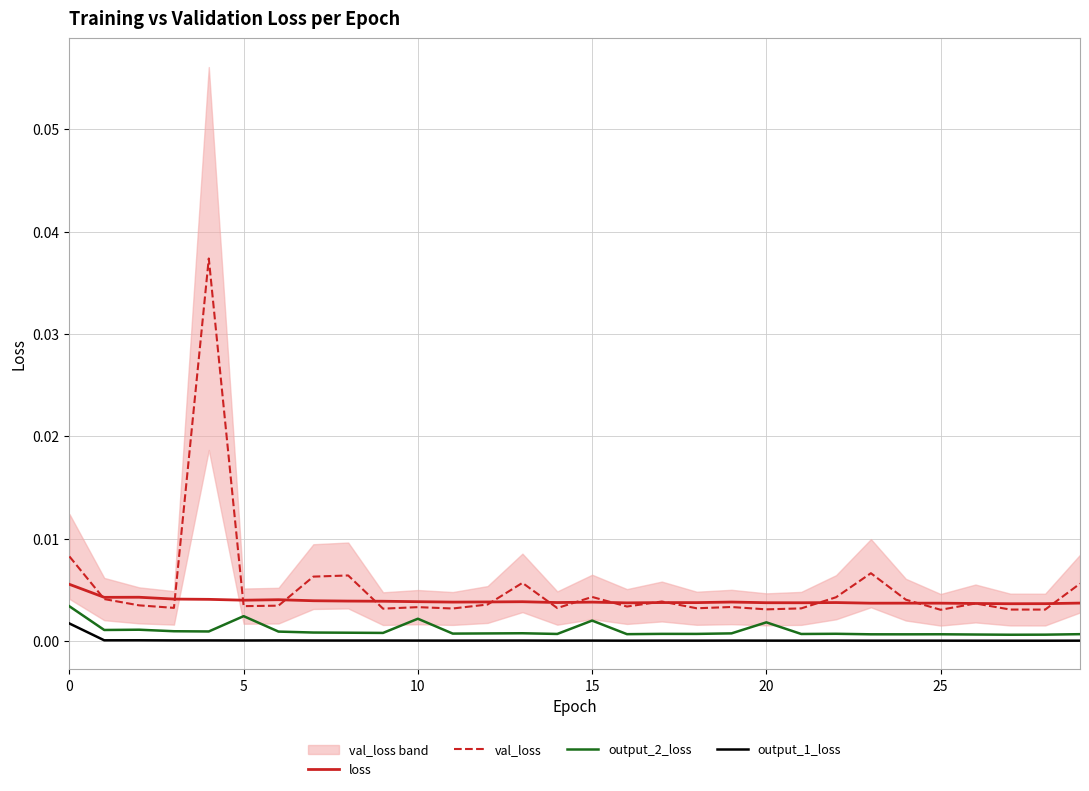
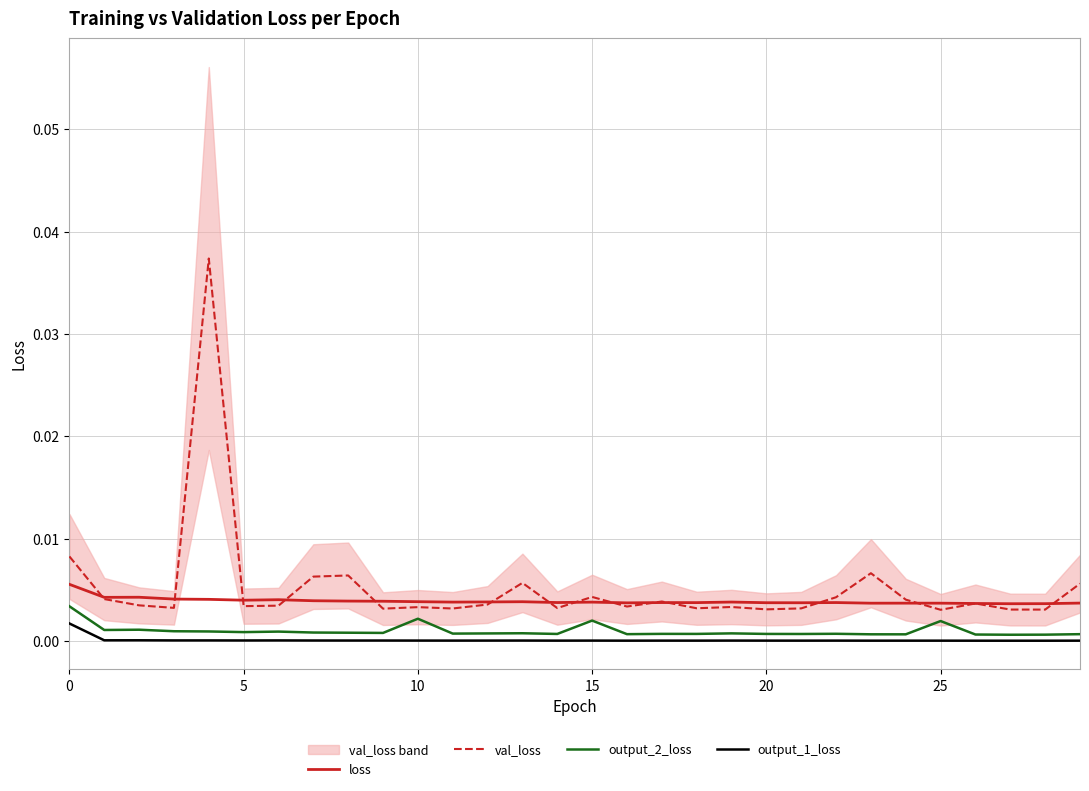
output_2_loss, 5: 0.0025 -> 0.0009
output_2_loss, 20: 0.0019 -> 0.0007
output_2_loss, 25: 0.0007 -> 0.0020
